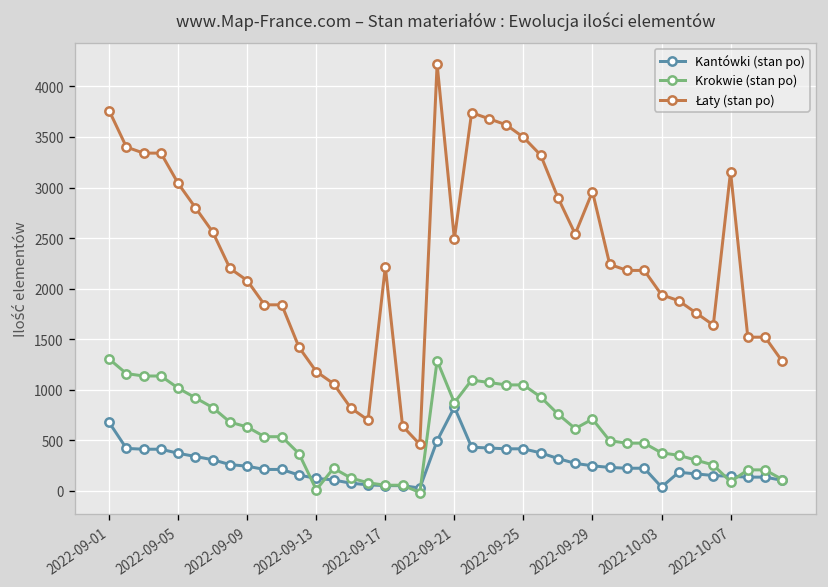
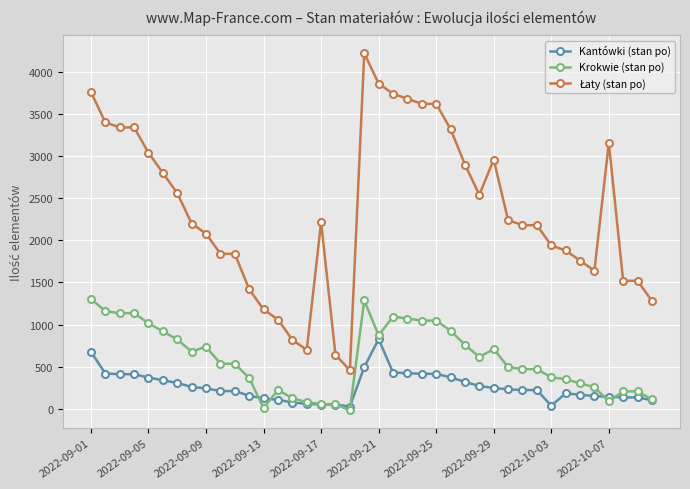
Krokwie (stan po), 2022-09-09: 600 -> 700
Łaty (stan po), 2022-09-21: 2500 -> 3900
Łaty (stan po), 2022-09-25: 3500 -> 3600
